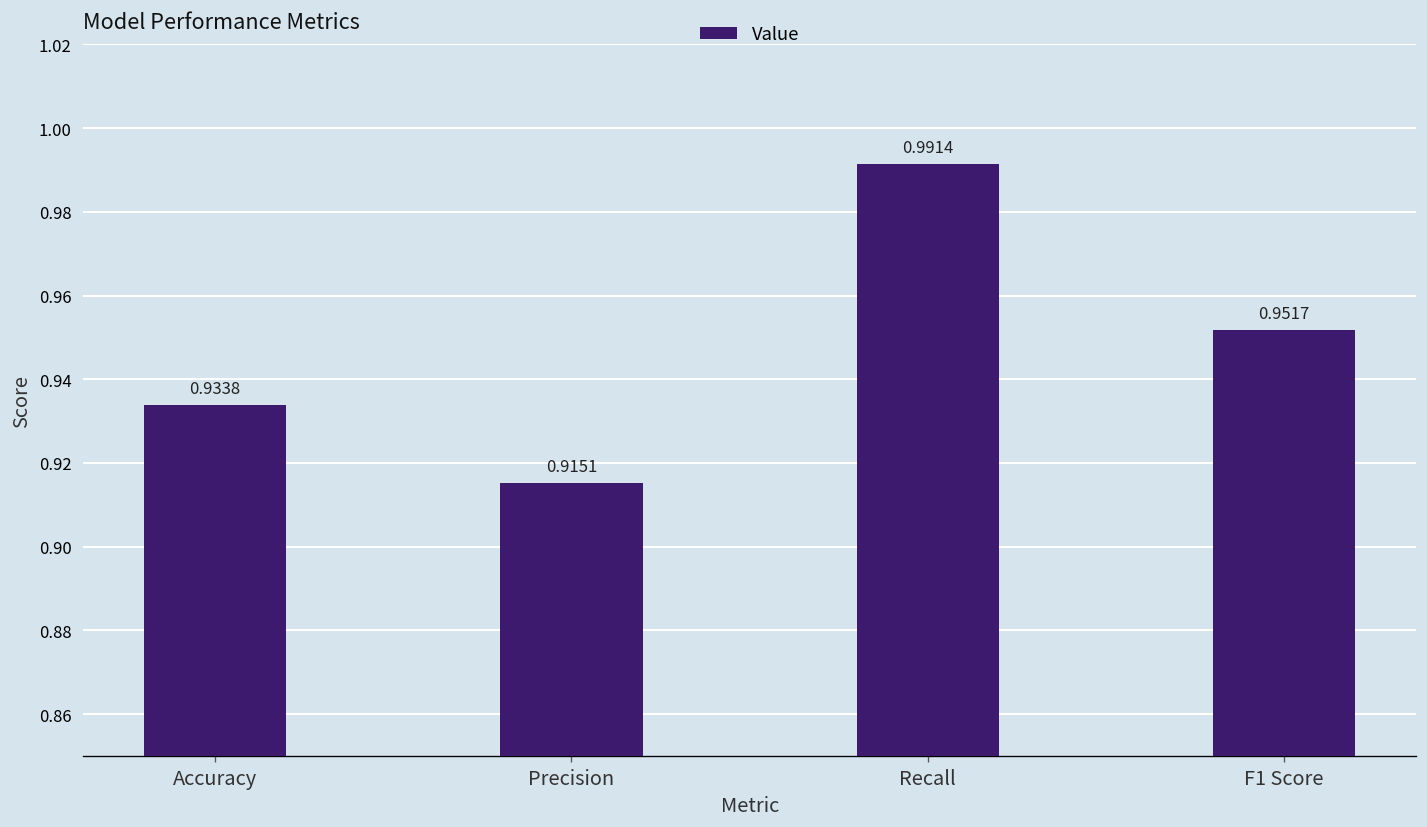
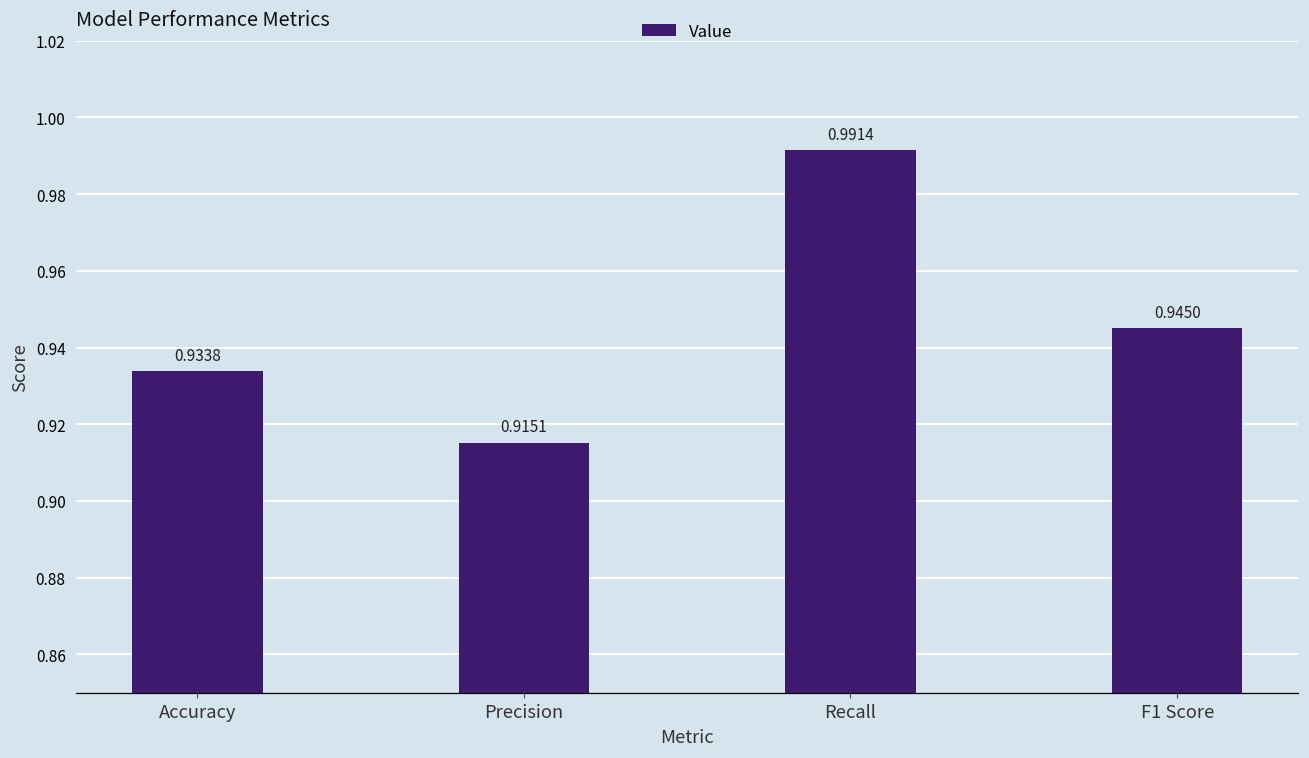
F1 Score: 0.9517 -> 0.9450
